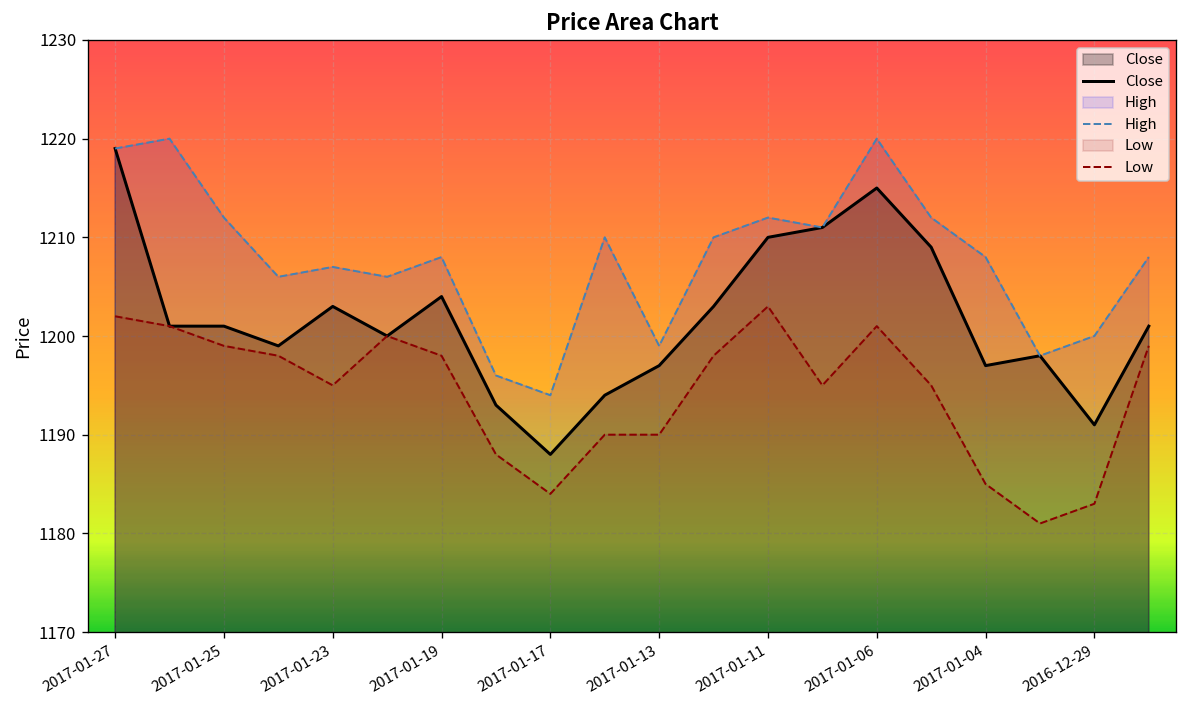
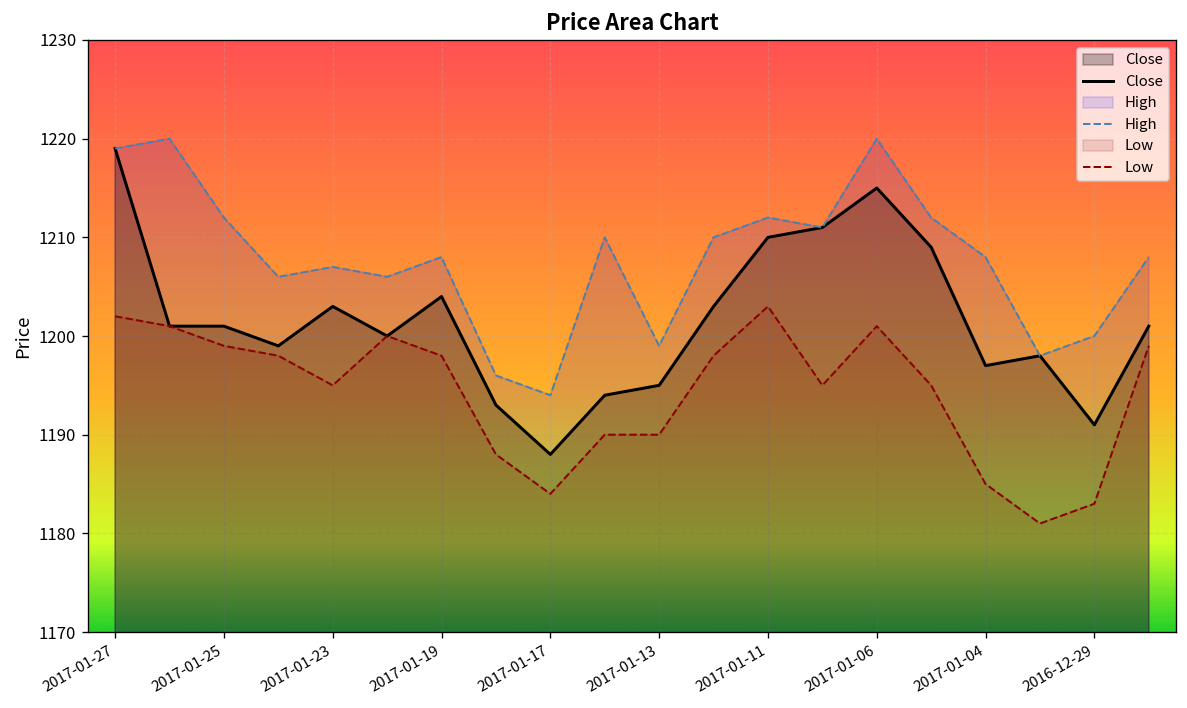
Close, 2017-01-13: 1197 -> 1195
